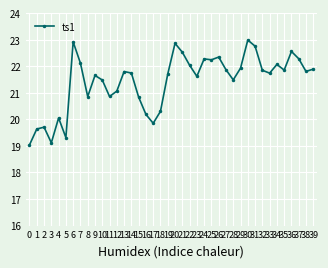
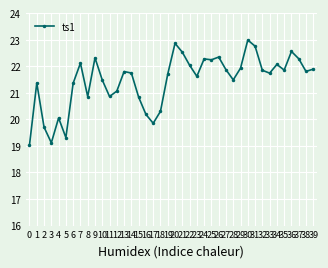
1: 19.6 -> 21.4
6: 22.9 -> 21.4
9: 21.7 -> 22.3
